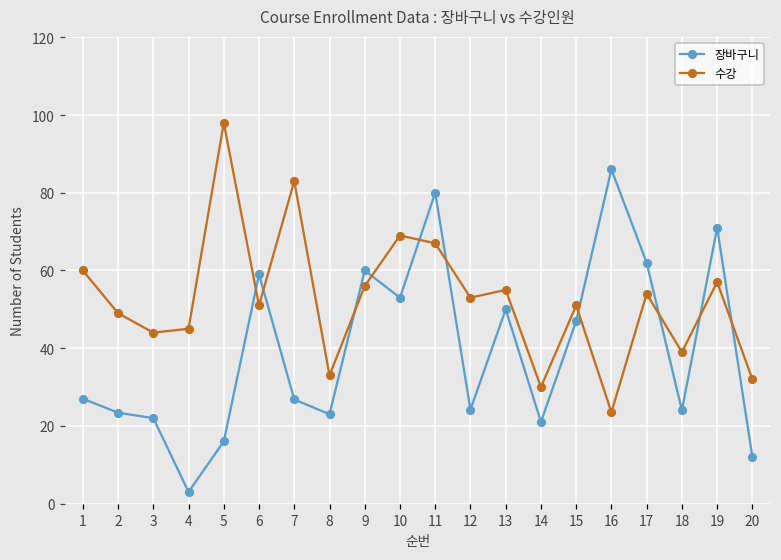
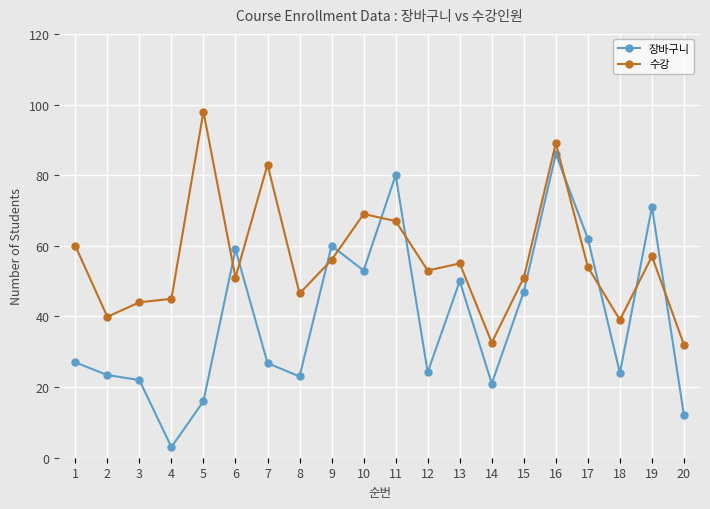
수강, 2: 49 -> 40
수강, 8: 33 -> 47
수강, 14: 30 -> 33
수강, 16: 24 -> 89
